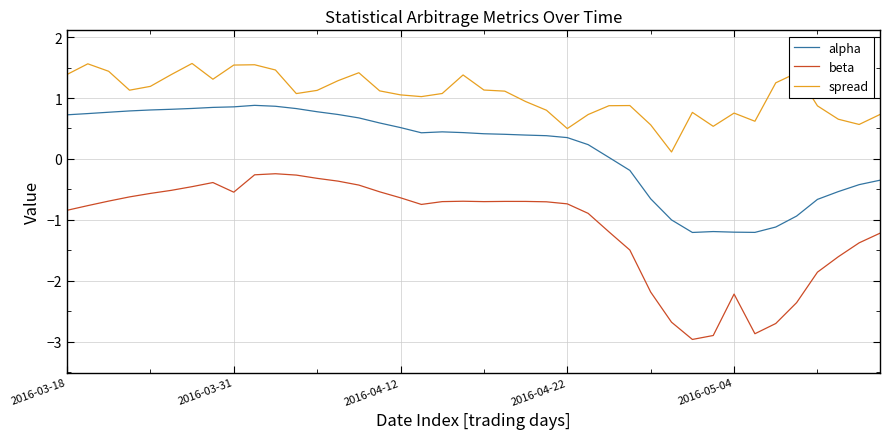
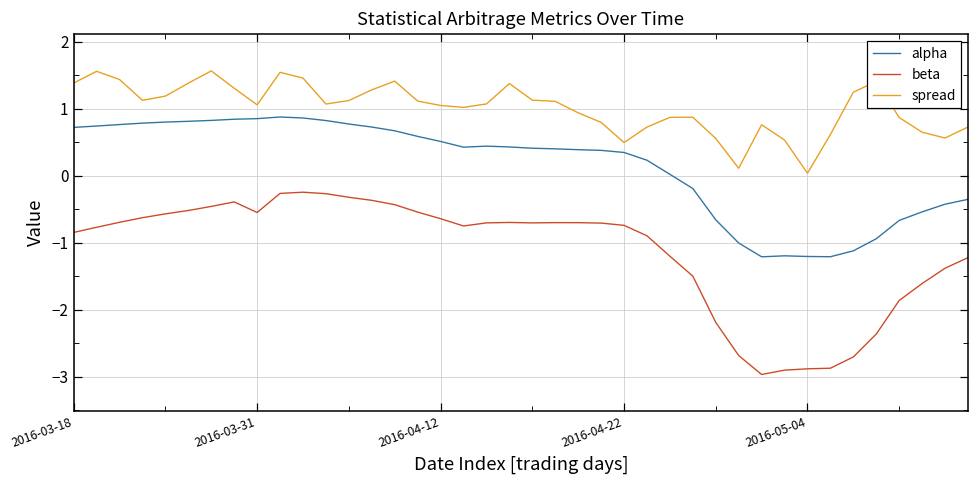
spread, 2016-03-31: 1.5 -> 1.1
beta, 2016-05-04: -2.2 -> -2.9
spread, 2016-05-04: 0.8 -> 0.0
